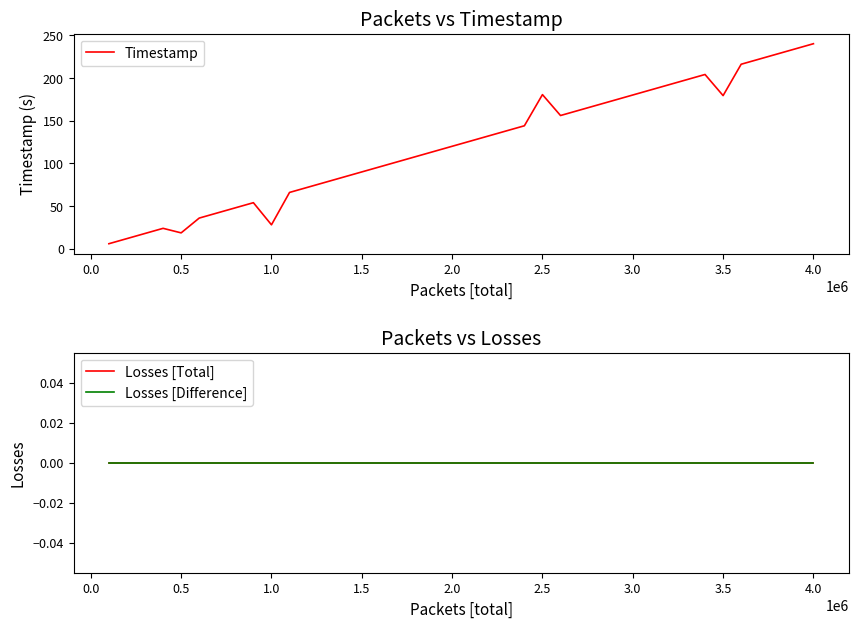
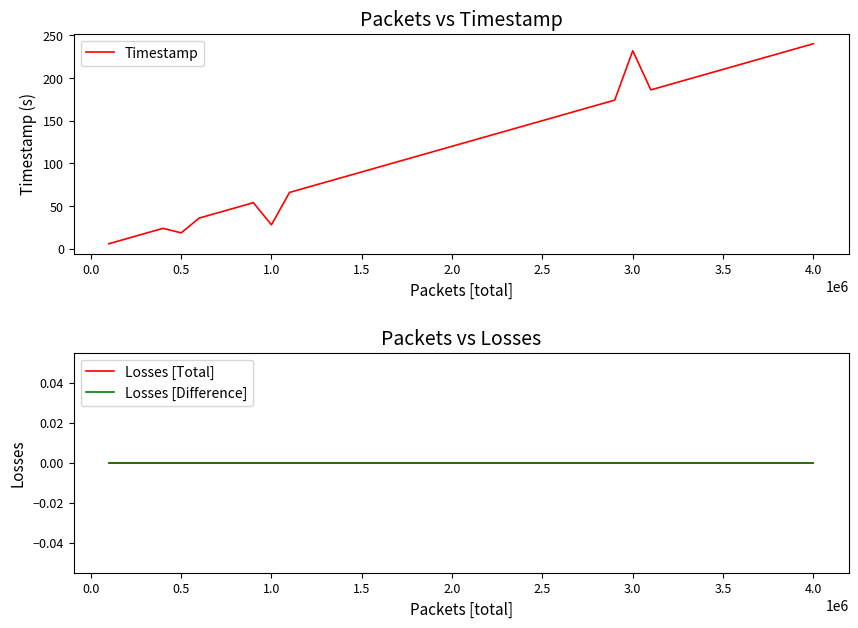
Packets vs Timestamp, 2.5: 180 -> 150
Packets vs Timestamp, 3.0: 180 -> 230
Packets vs Timestamp, 3.5: 180 -> 210
